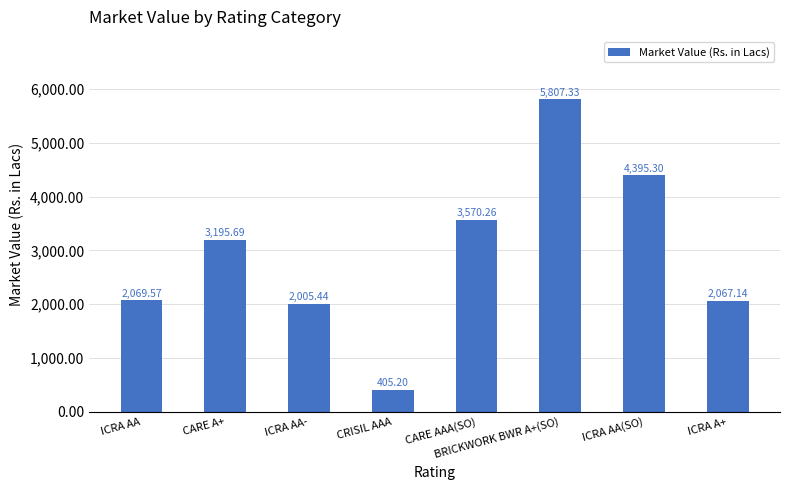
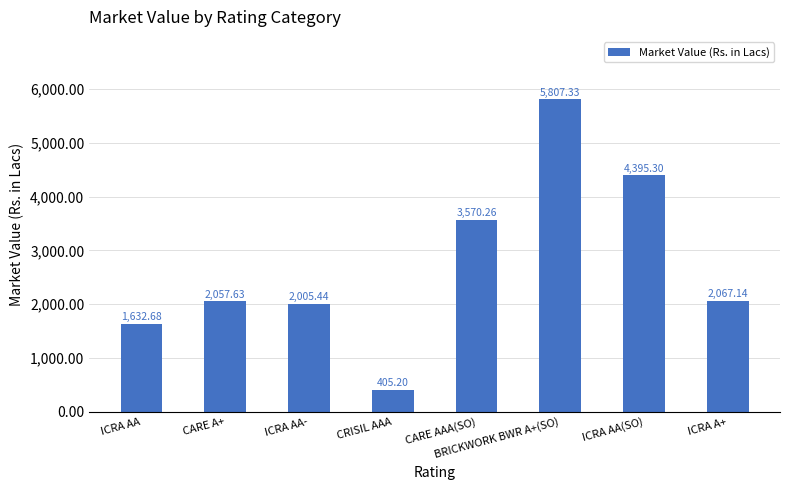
ICRA AA: 2,069.57 -> 1,632.68
CARE A+: 3,195.69 -> 2,057.63
